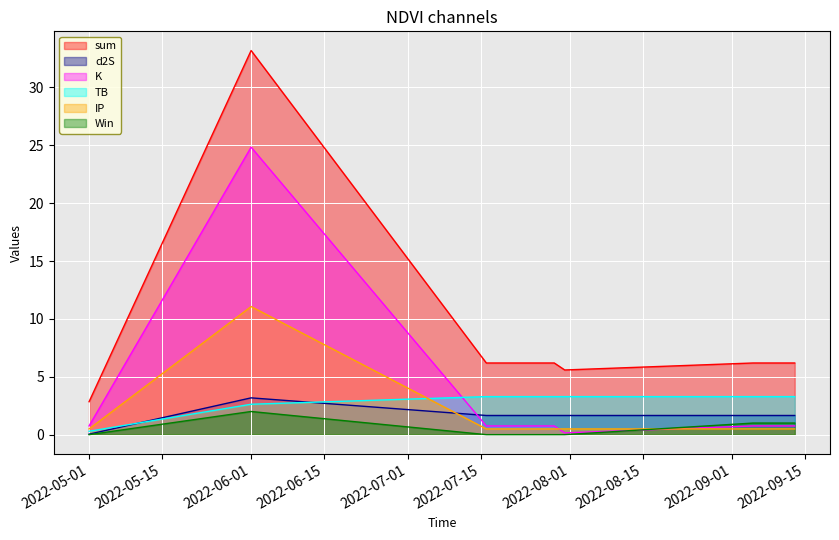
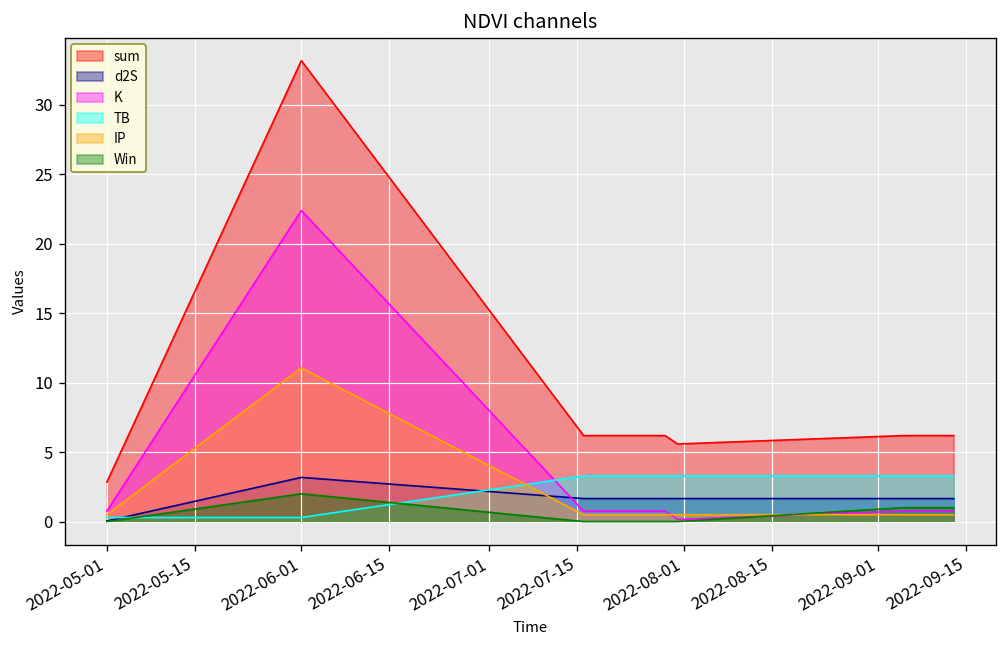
K, 2022-06-01: 24.8 -> 22.4
TB, 2022-06-01: 2.6 -> 0.3
